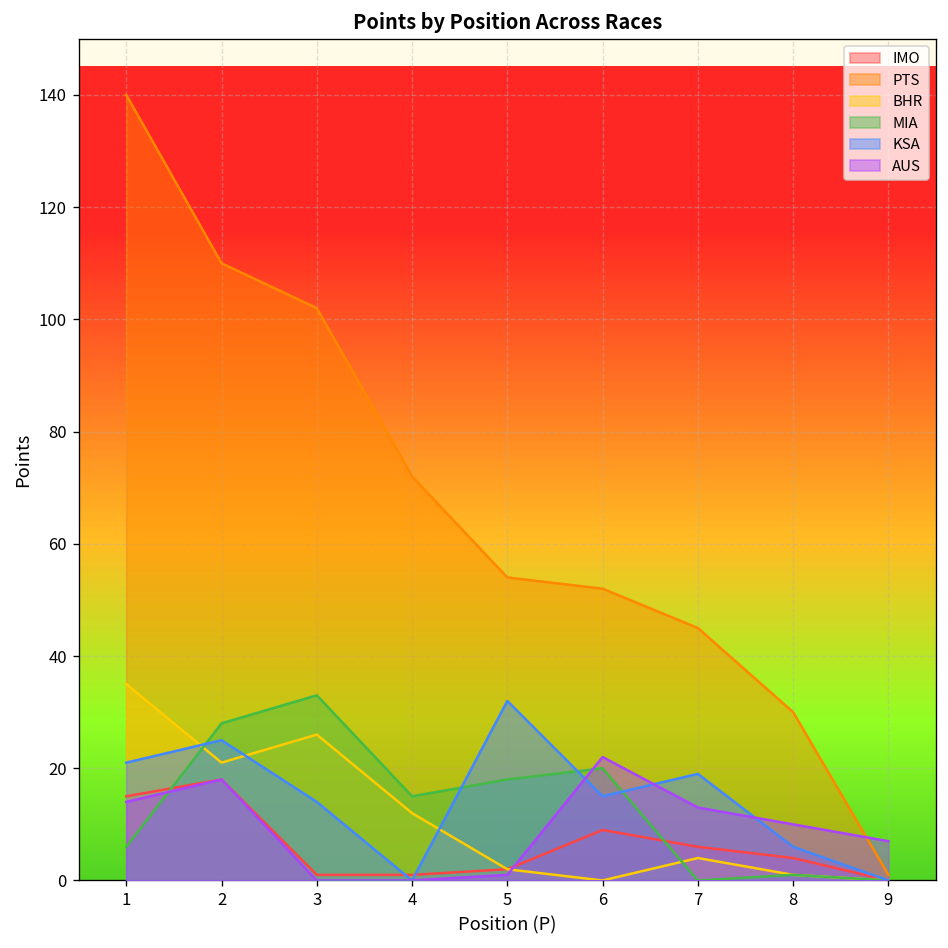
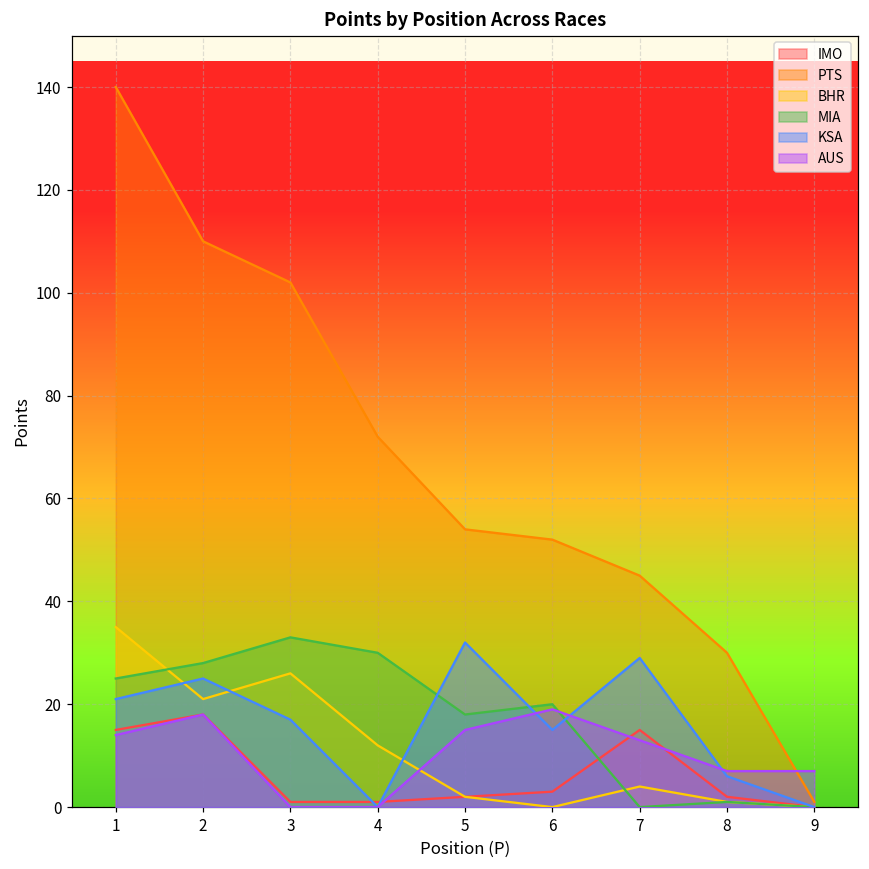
MIA, 1: 6 -> 25
KSA, 3: 14 -> 17
MIA, 4: 15 -> 30
AUS, 5: 1 -> 15
IMO, 6: 9 -> 3
AUS, 6: 22 -> 19
IMO, 7: 6 -> 15
KSA, 7: 19 -> 29
IMO, 8: 4 -> 2
AUS, 8: 10 -> 7
